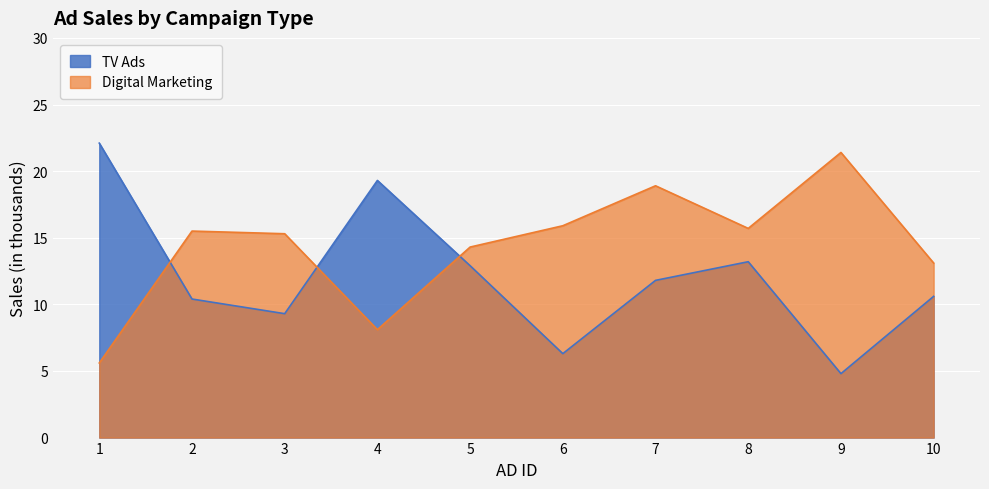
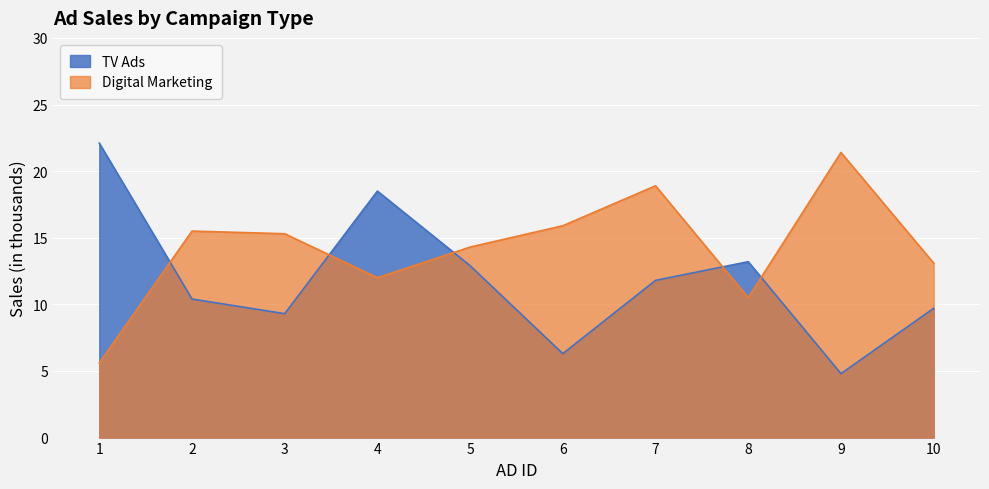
TV Ads, 4: 19.3 -> 18.5
Digital Marketing, 4: 8.1 -> 12.0
Digital Marketing, 8: 15.7 -> 10.5
TV Ads, 10: 10.6 -> 9.7
